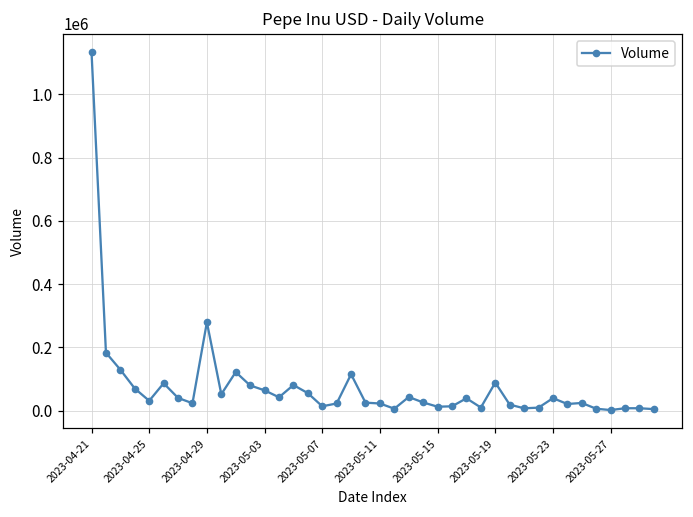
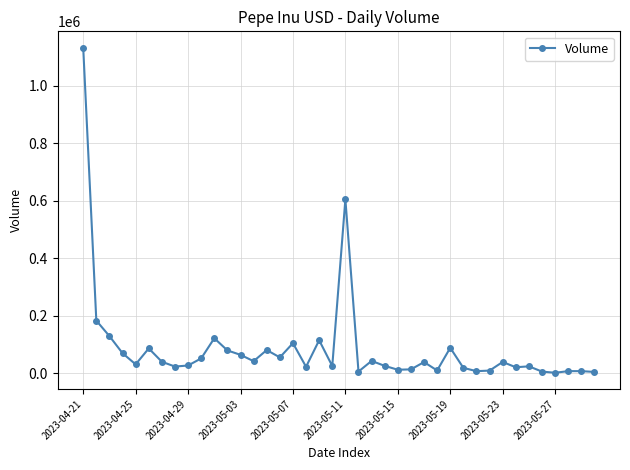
2023-04-29: 280000 -> 30000
2023-05-07: 10000 -> 100000
2023-05-11: 20000 -> 610000
